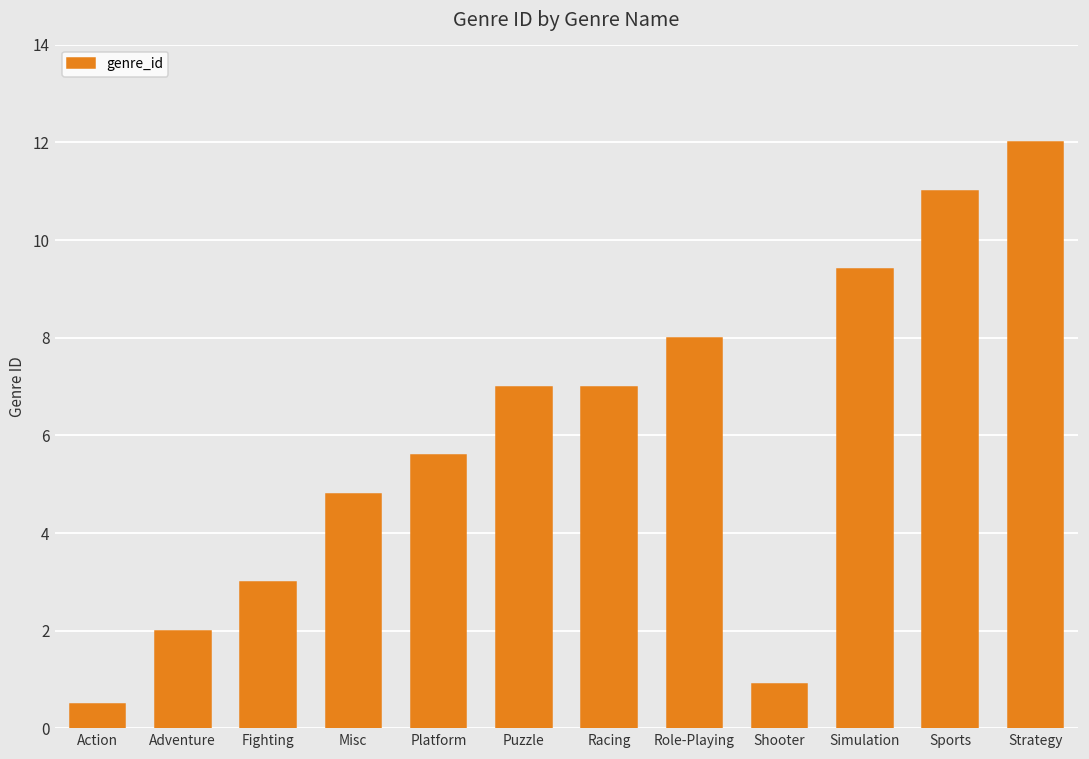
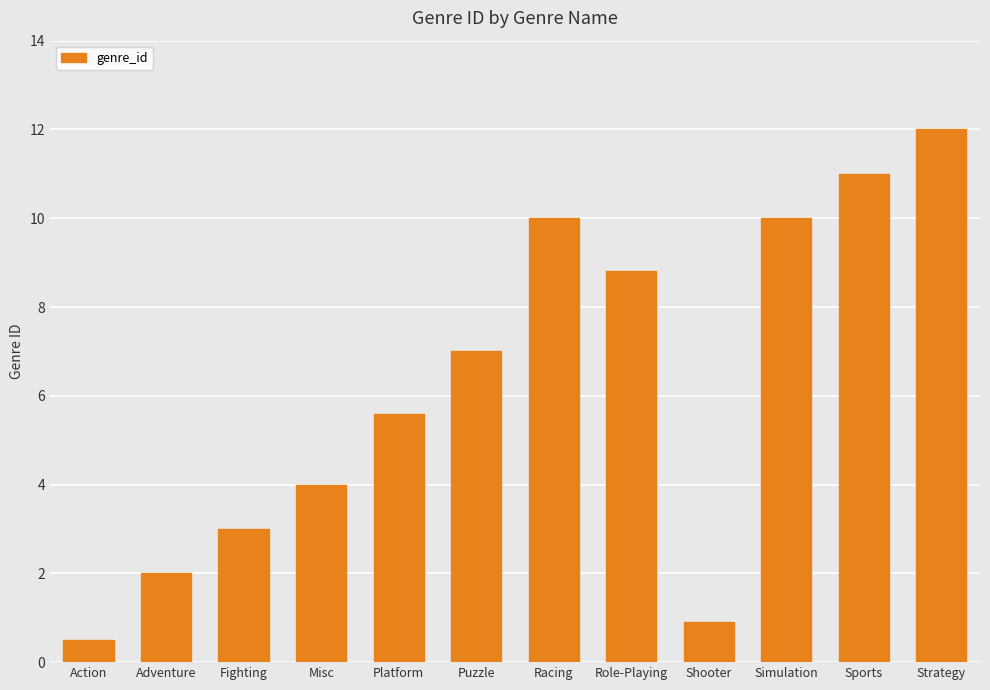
Misc: 4.8 -> 4.0
Racing: 7 -> 10
Role-Playing: 8.0 -> 8.8
Simulation: 9.4 -> 10.0
